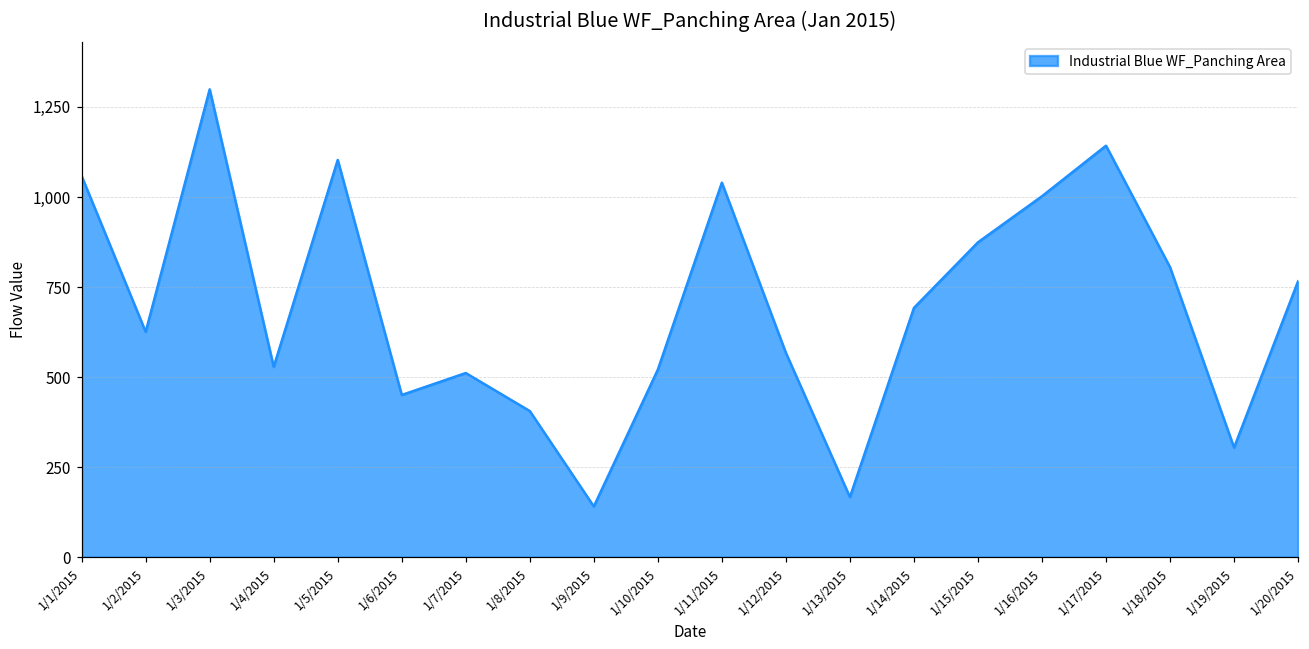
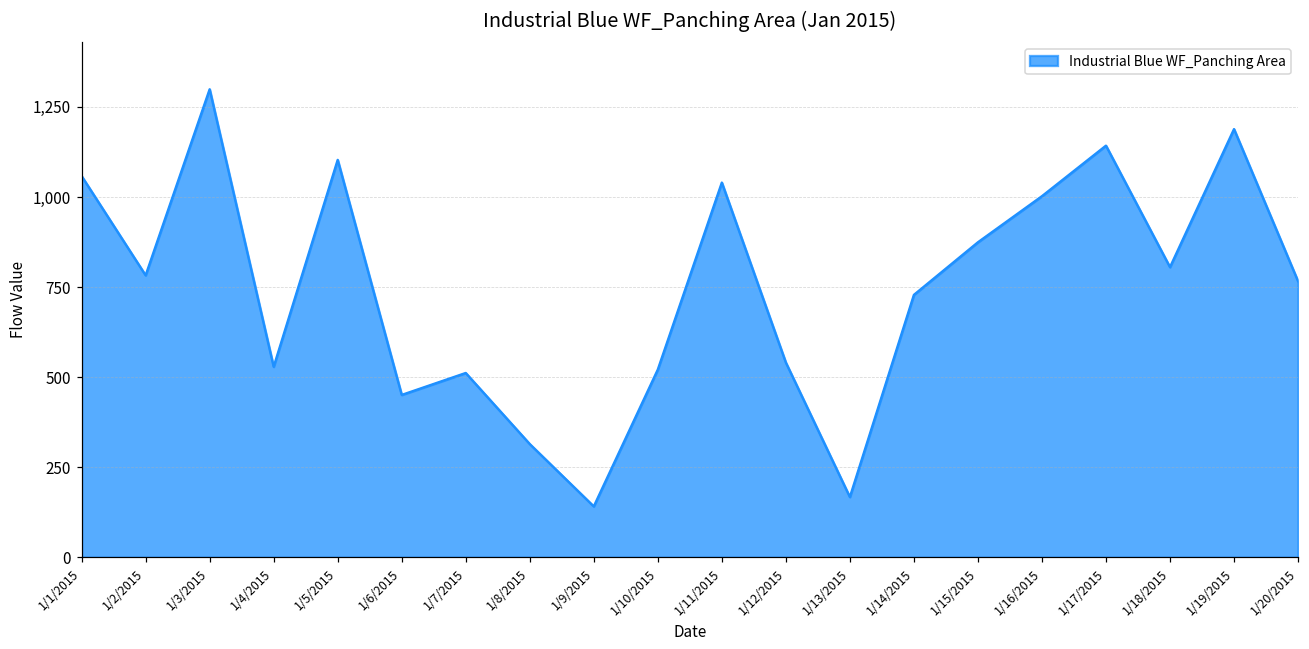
1/2/2015: 630 -> 780
1/8/2015: 410 -> 310
1/12/2015: 570 -> 540
1/14/2015: 690 -> 730
1/19/2015: 300 -> 1,190
